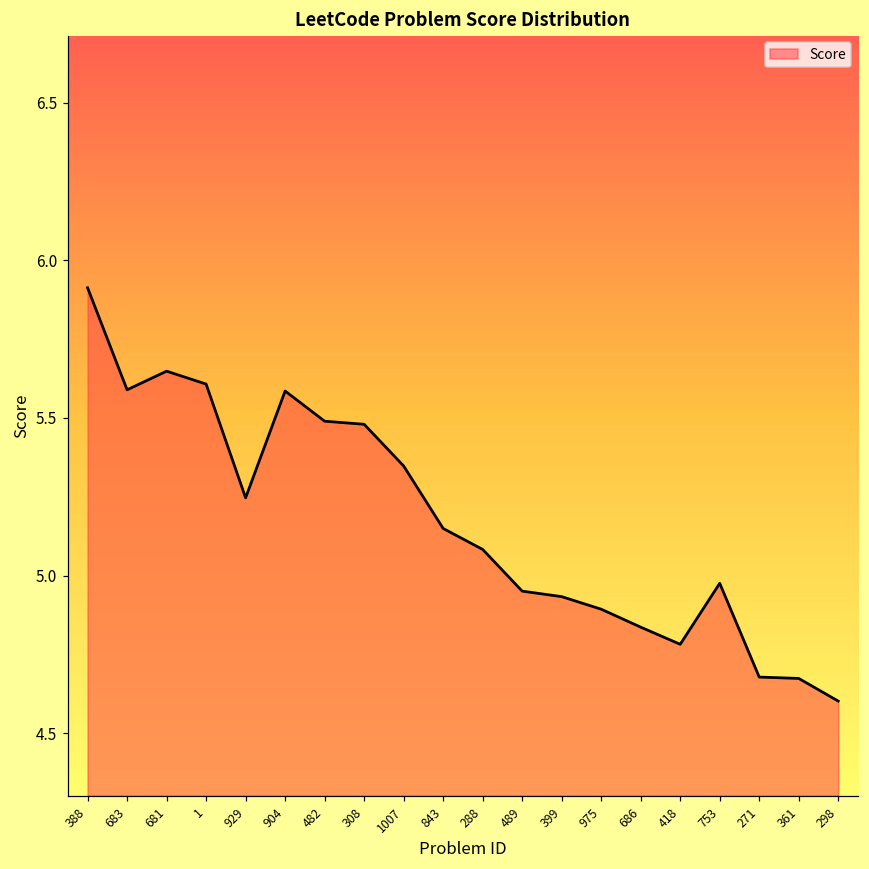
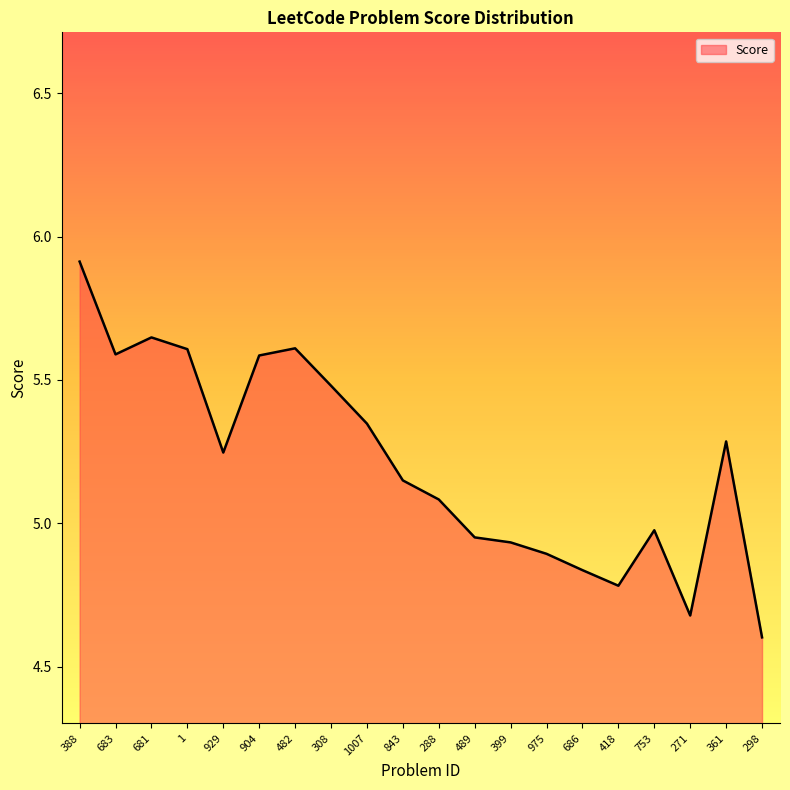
482: 5.49 -> 5.61
361: 4.67 -> 5.29
